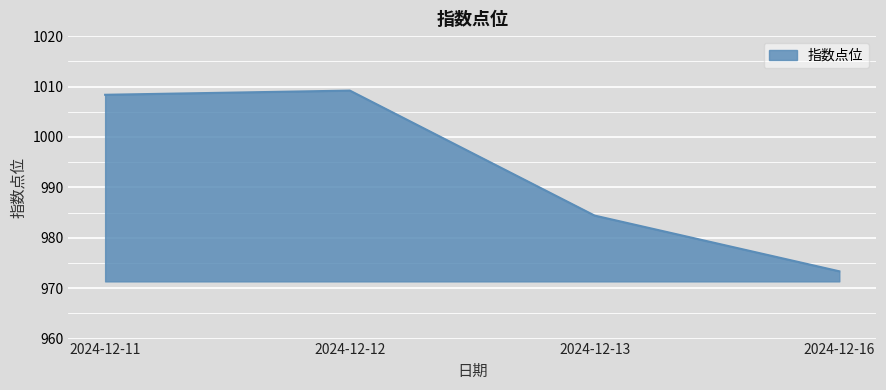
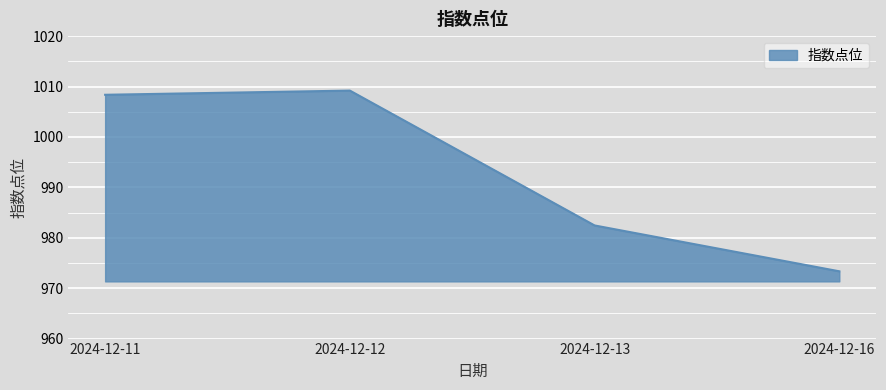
2024-12-13: 984 -> 982
